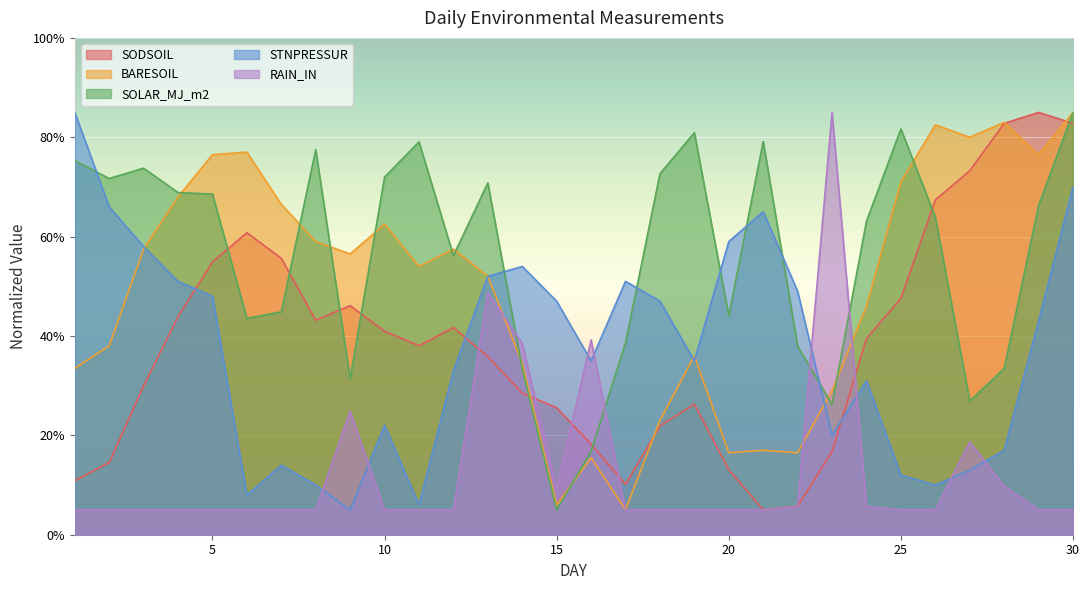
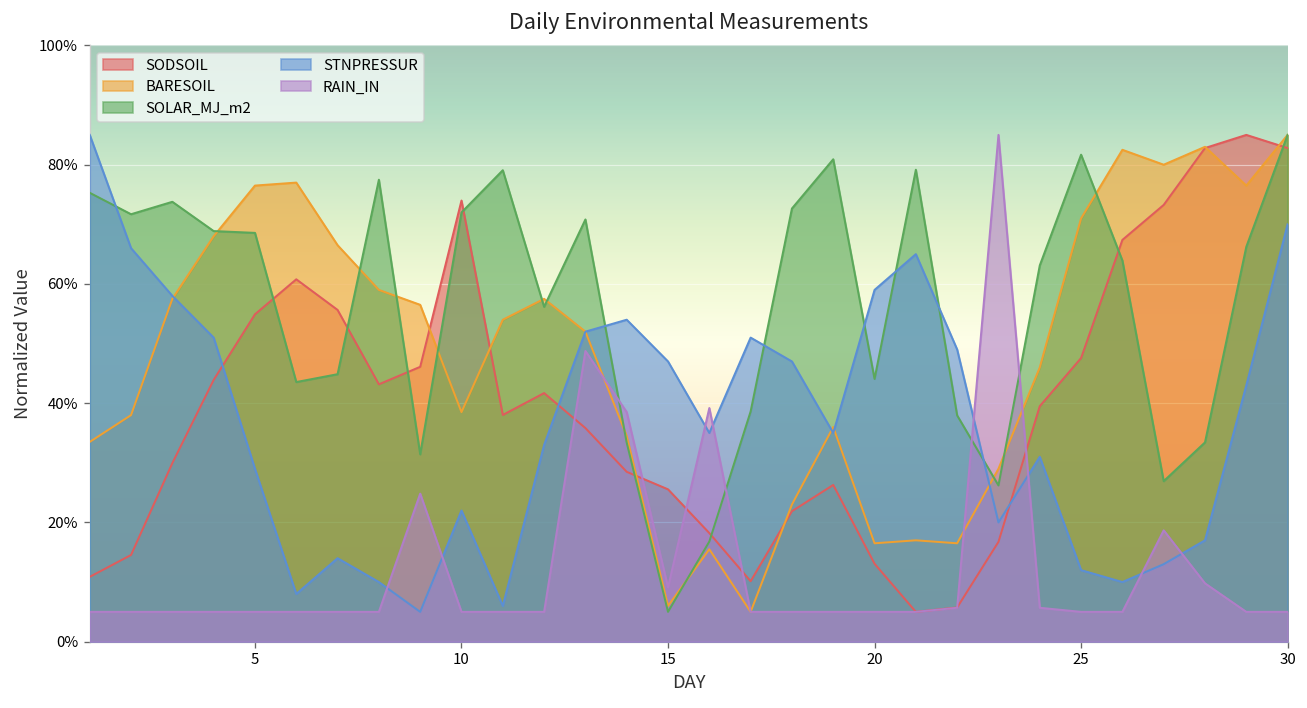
STNPRESSUR, 5: 48% -> 29%
SODSOIL, 10: 41% -> 74%
BARESOIL, 10: 63% -> 38%
